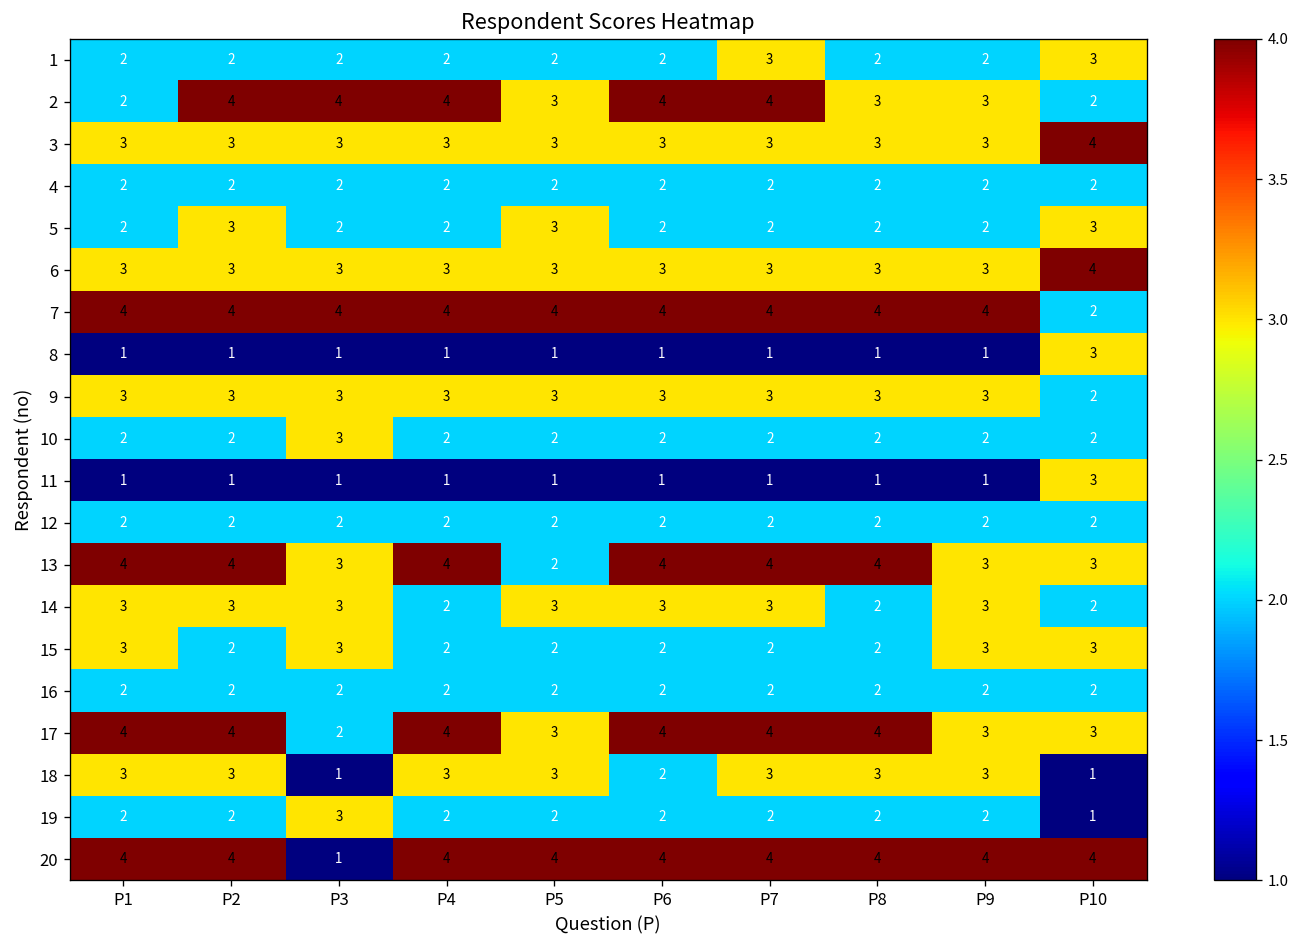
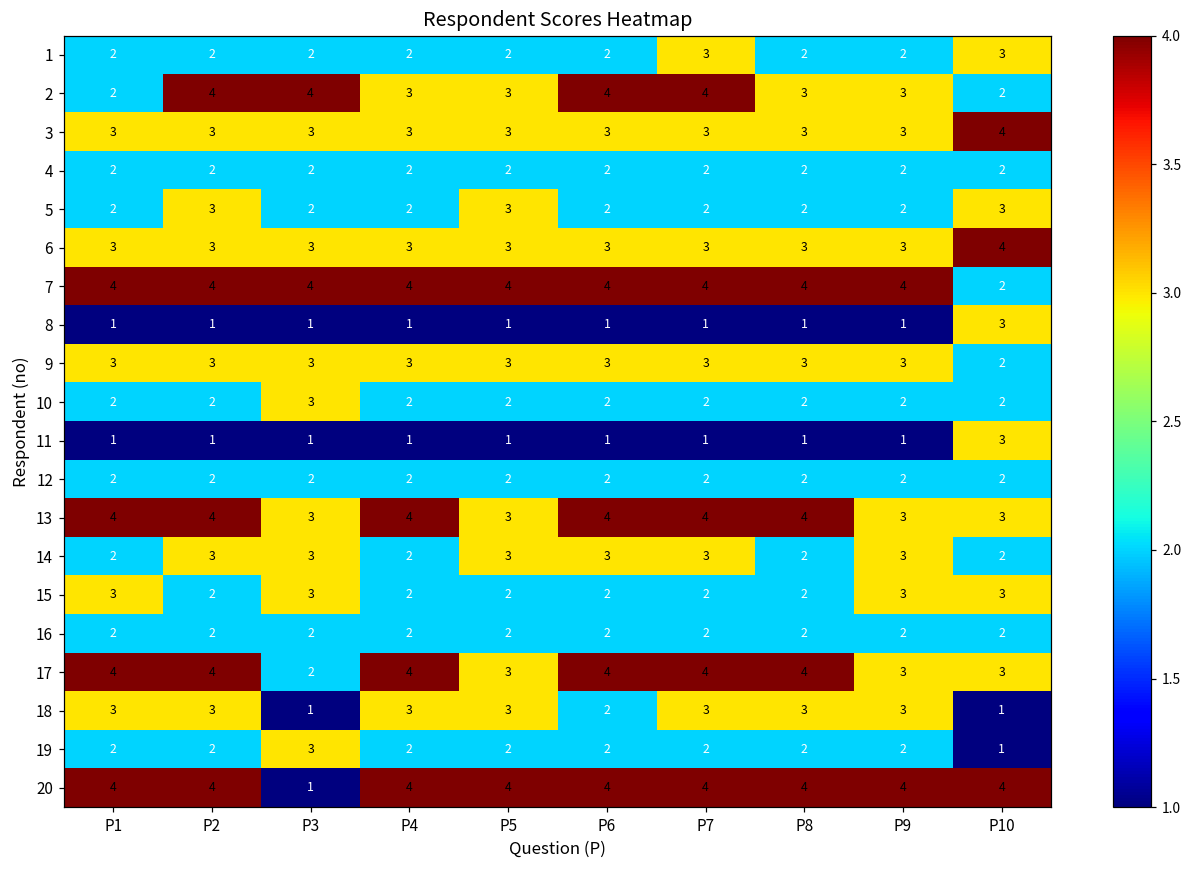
2, P4: 4 -> 3
13, P5: 2 -> 3
14, P1: 3 -> 2
